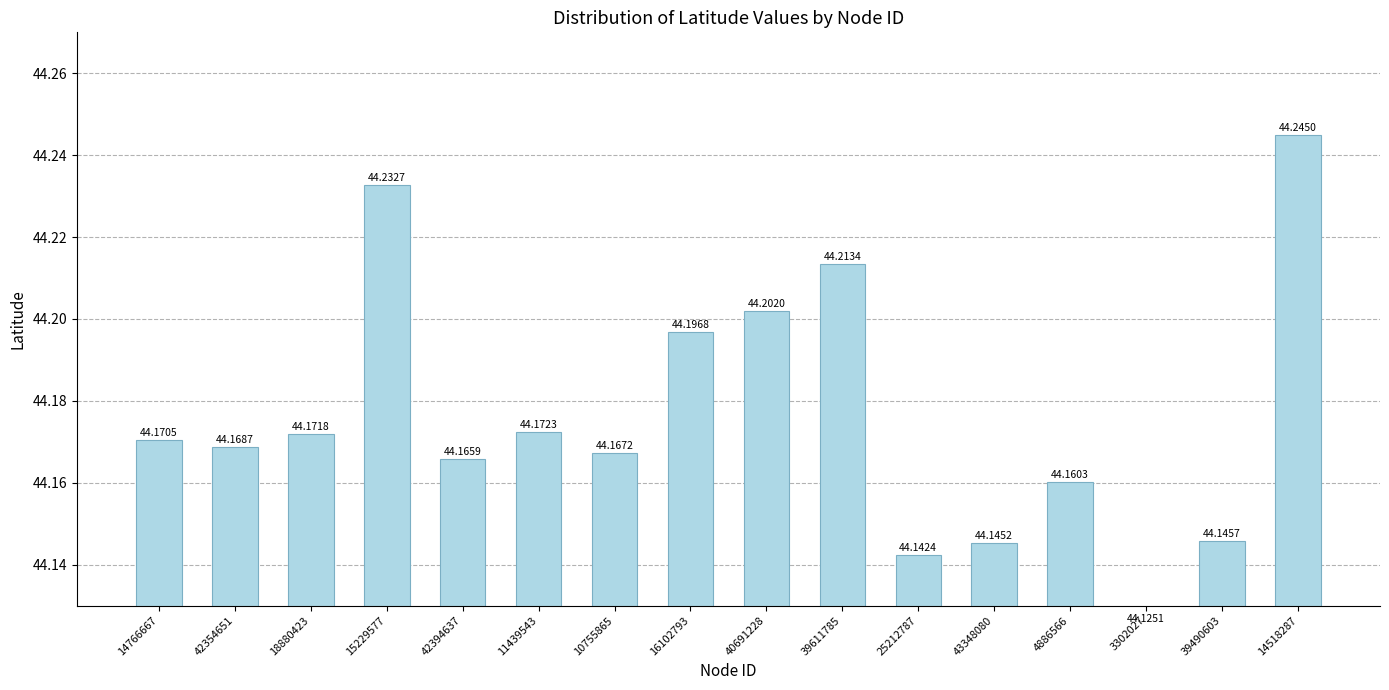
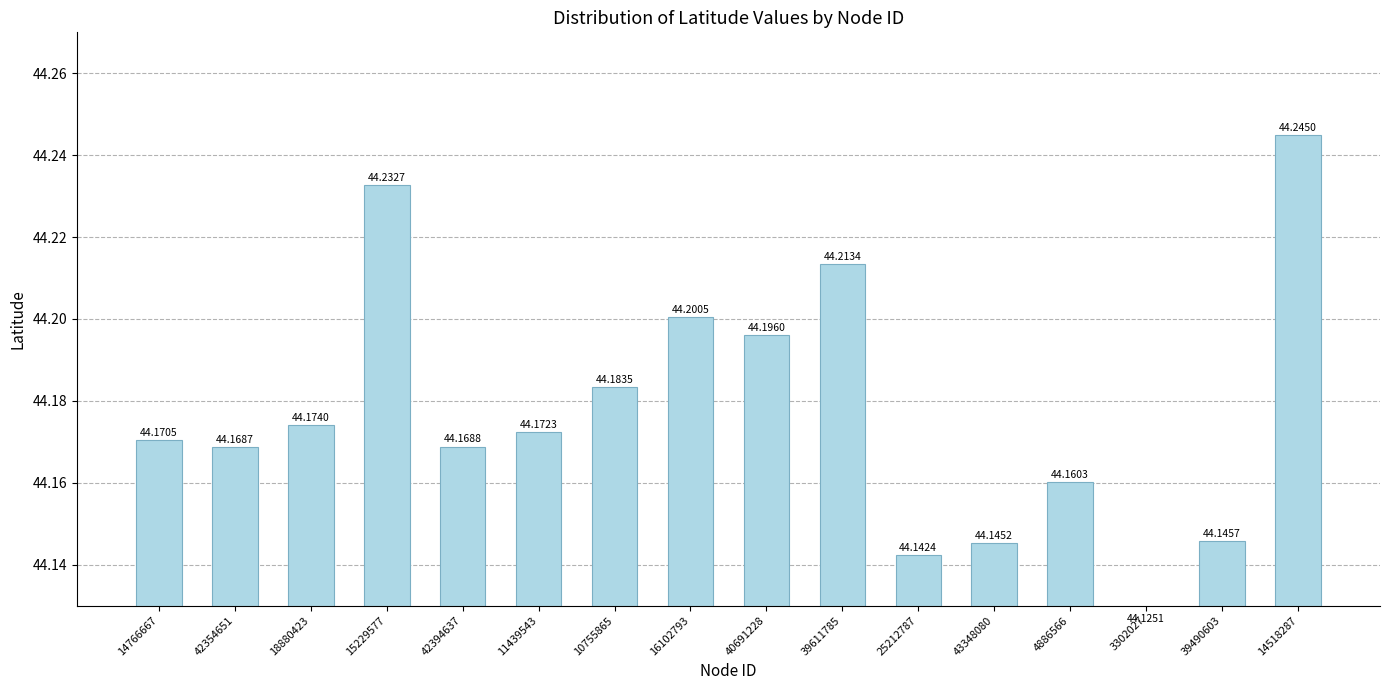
18880423: 44.1718 -> 44.1740
42394637: 44.1659 -> 44.1688
10755865: 44.1672 -> 44.1835
16102793: 44.1968 -> 44.2005
40691228: 44.2020 -> 44.1960
